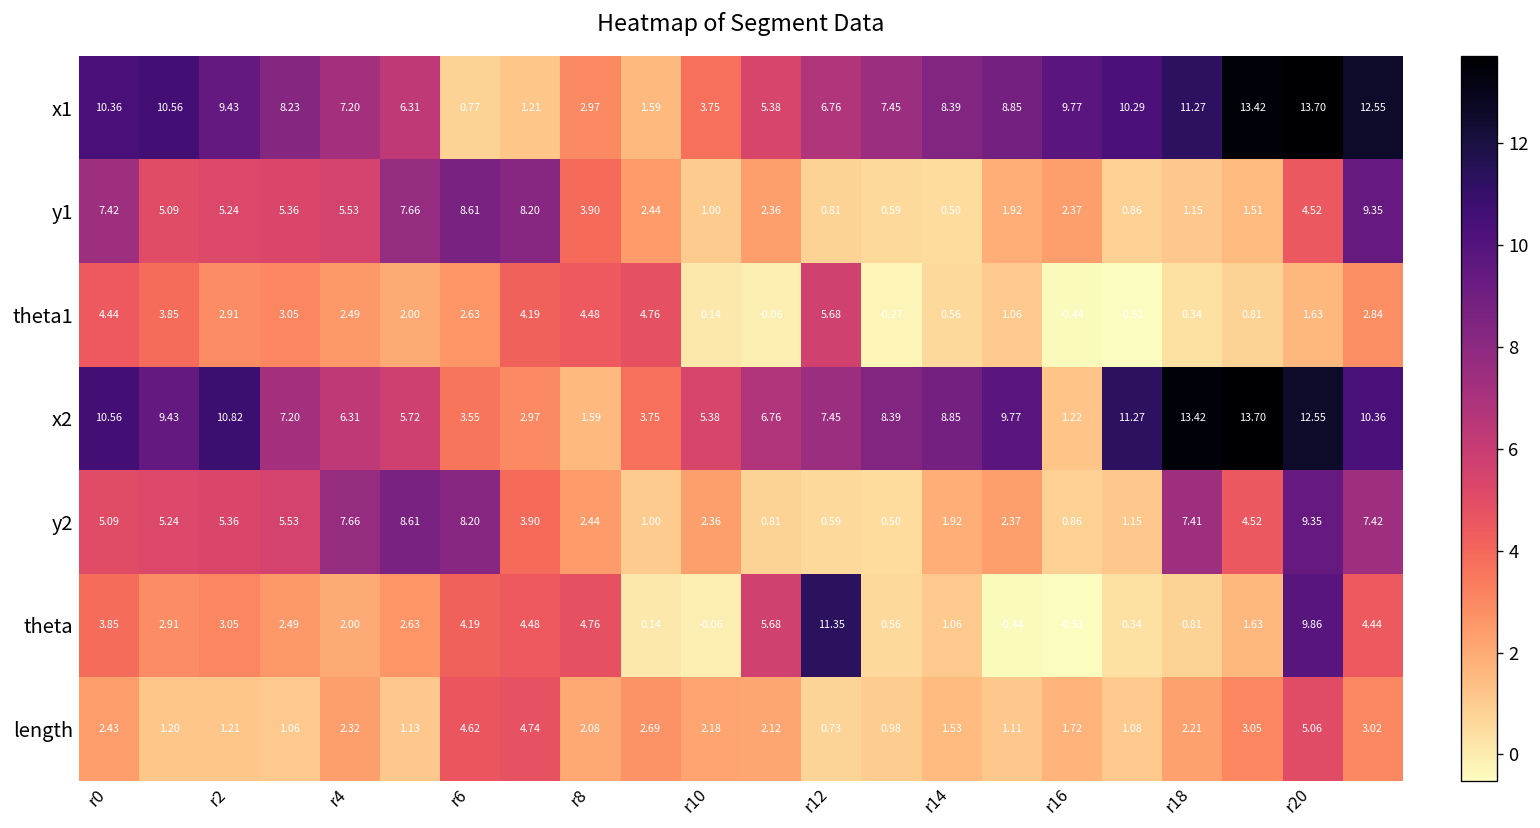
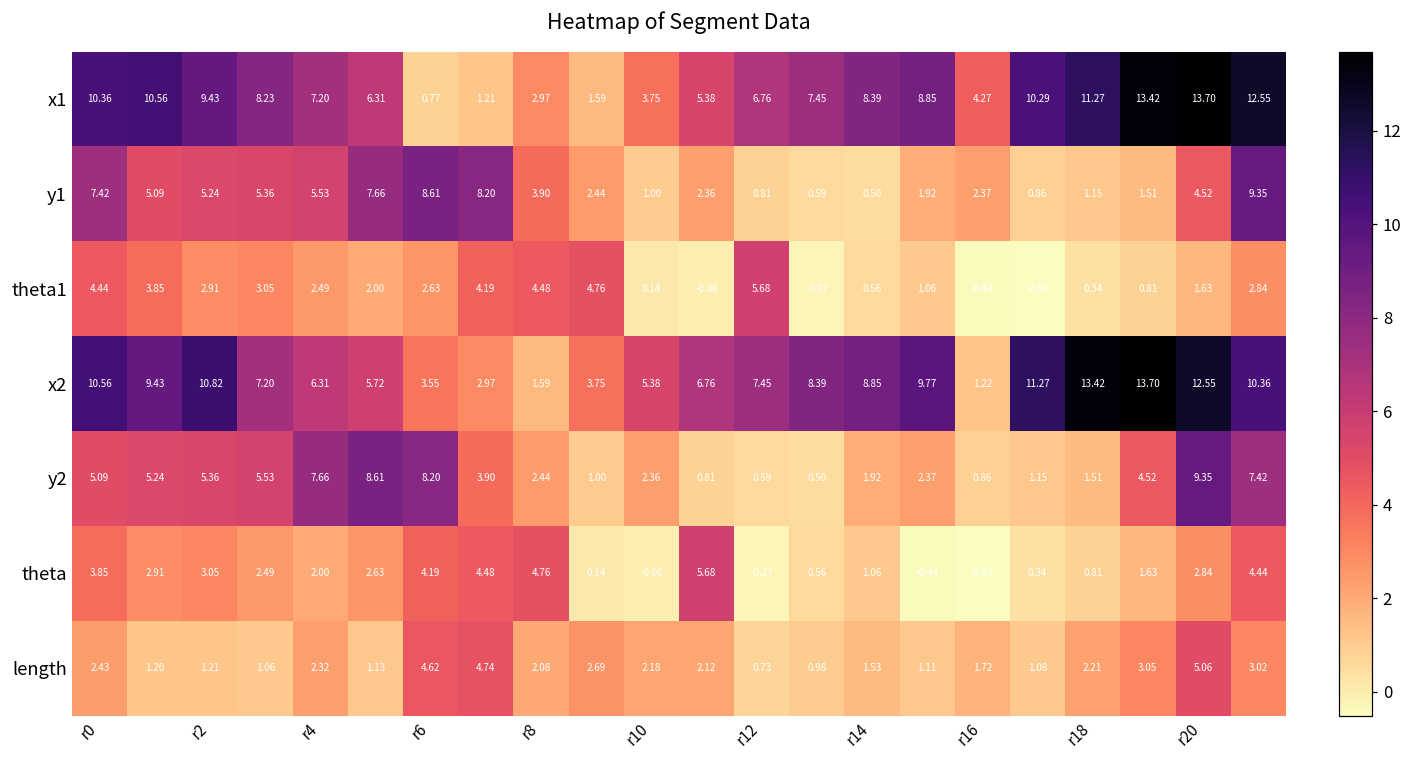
x1, r16: 9.77 -> 4.27
y2, r18: 7.41 -> 1.51
theta, r12: 11.35 -> -0.27
theta, r20: 9.86 -> 2.84
